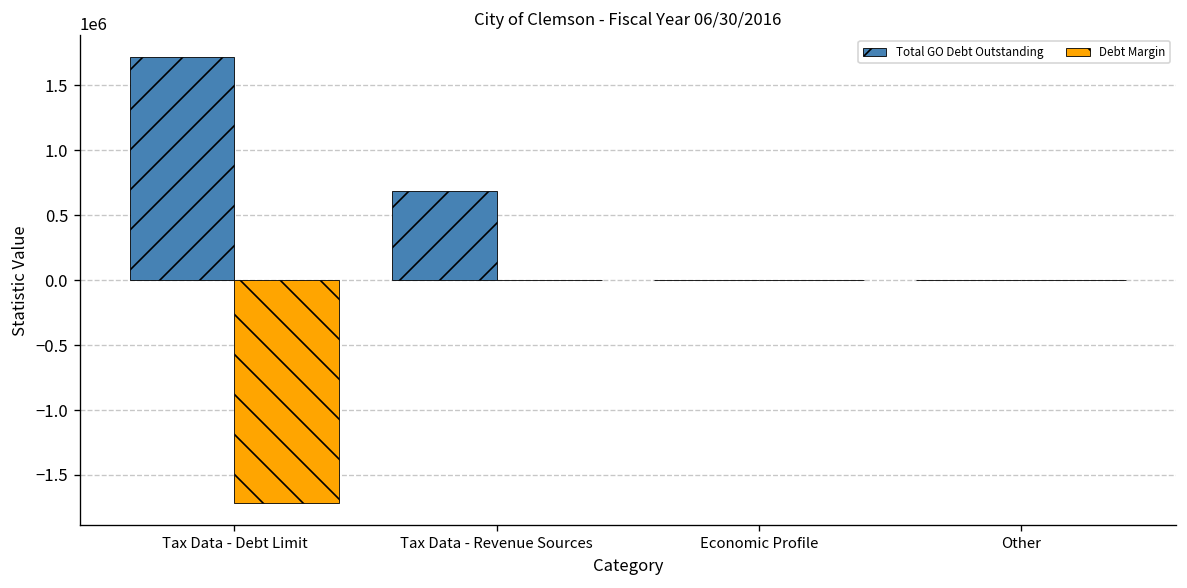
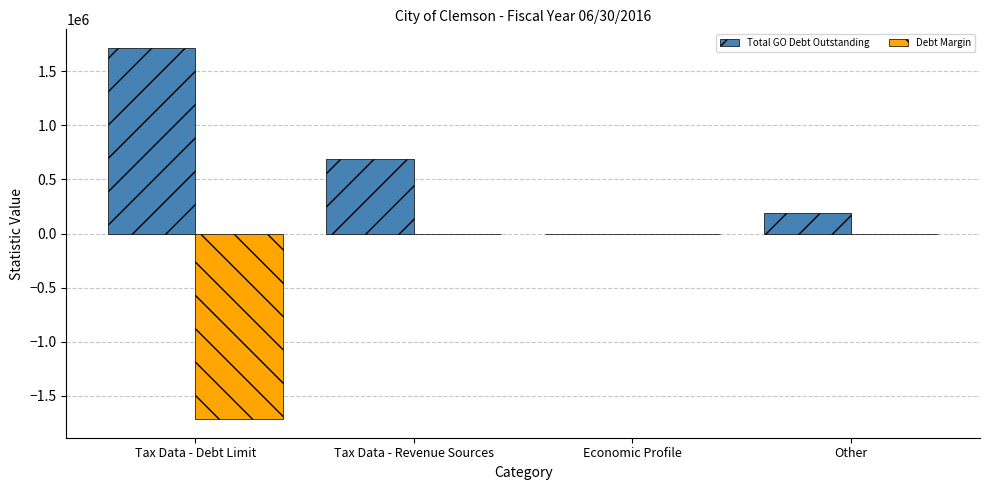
Total GO Debt Outstanding, Other: 0 -> 190000
